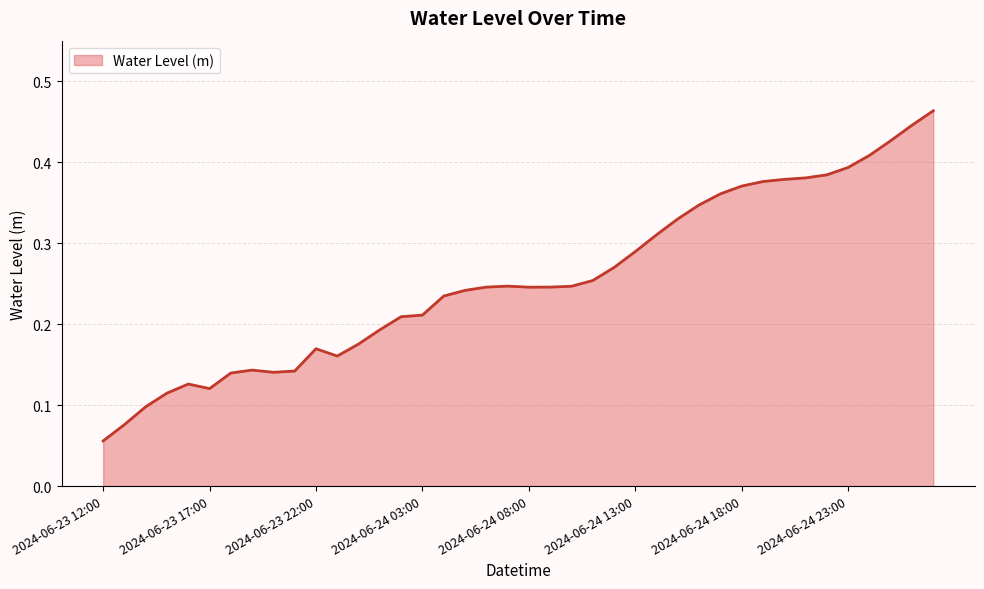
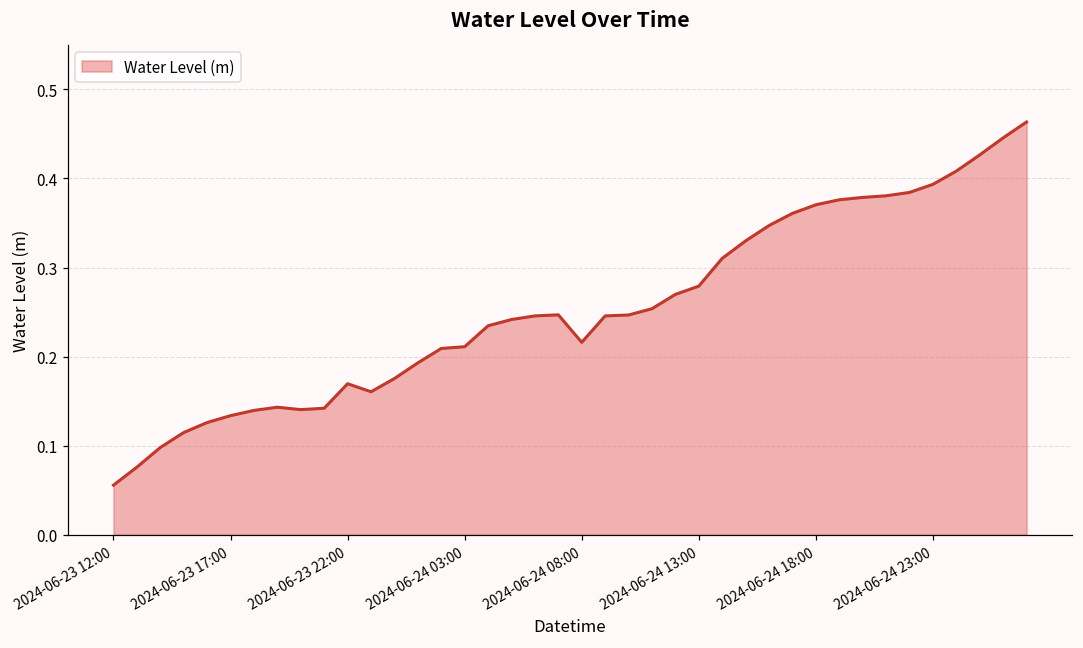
2024-06-23 17:00: 0.12 -> 0.13
2024-06-24 08:00: 0.25 -> 0.22
2024-06-24 13:00: 0.29 -> 0.28
